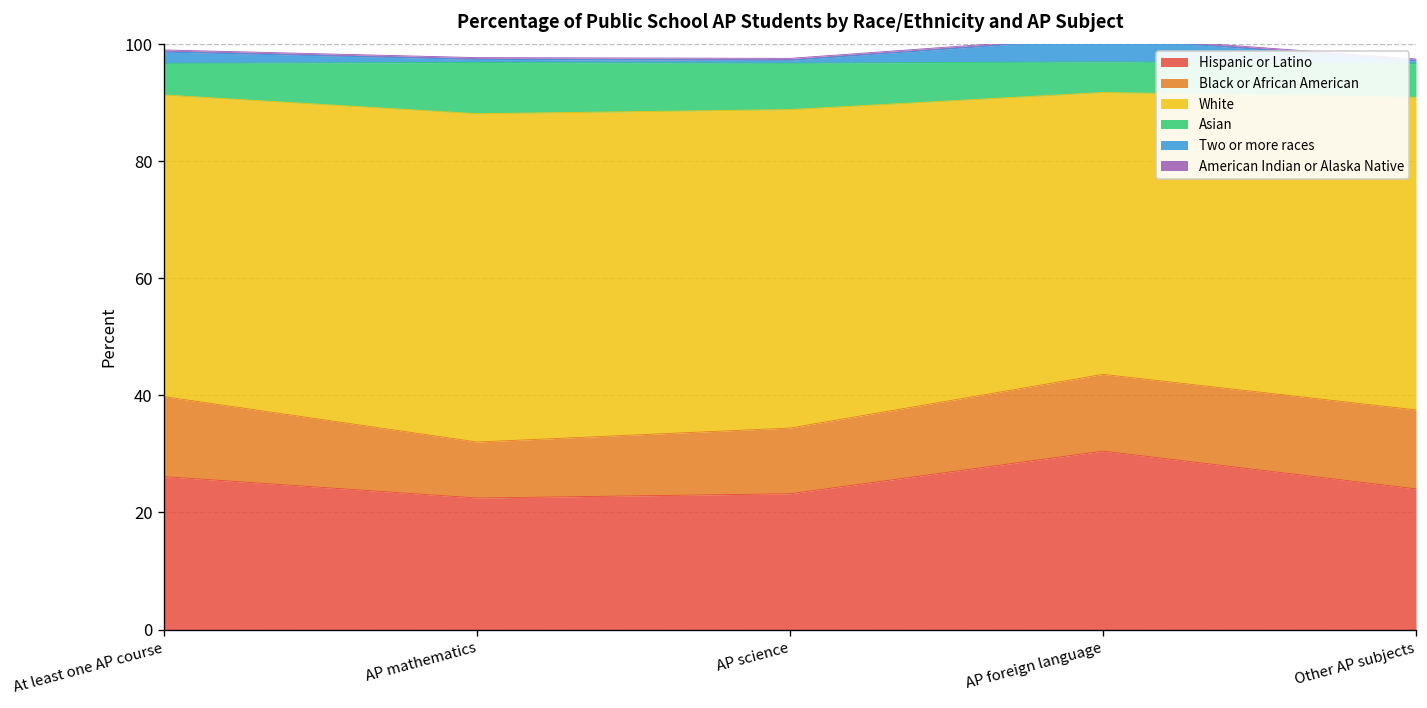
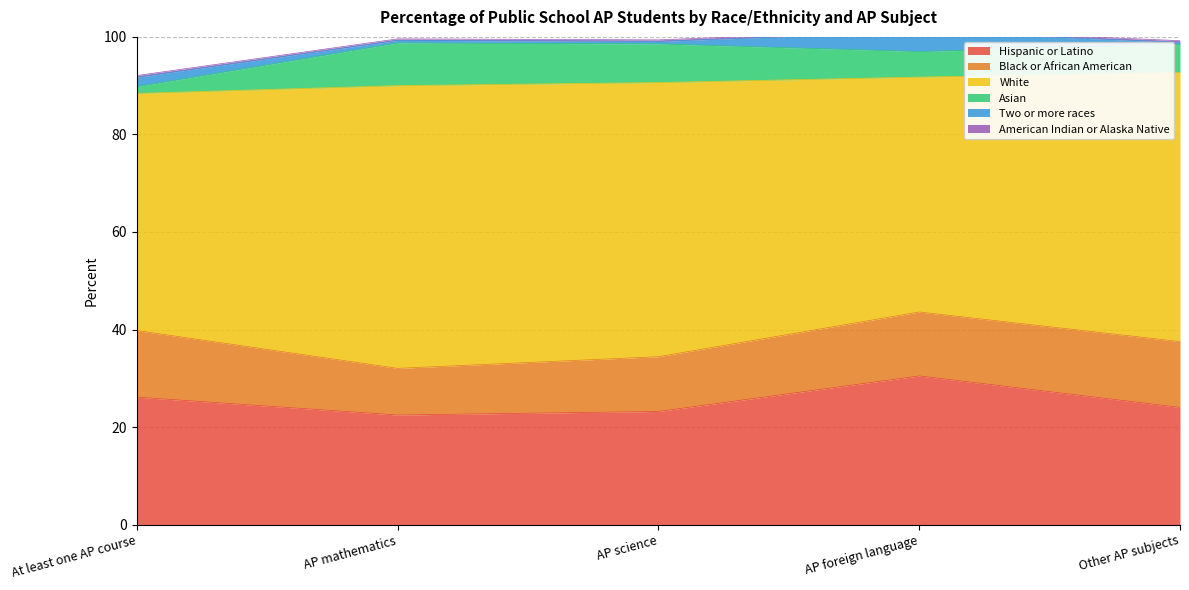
White, At least one AP course: 52 -> 49
Asian, At least one AP course: 5 -> 1
White, AP mathematics: 56 -> 58
White, AP science: 54 -> 56
White, Other AP subjects: 53 -> 55
